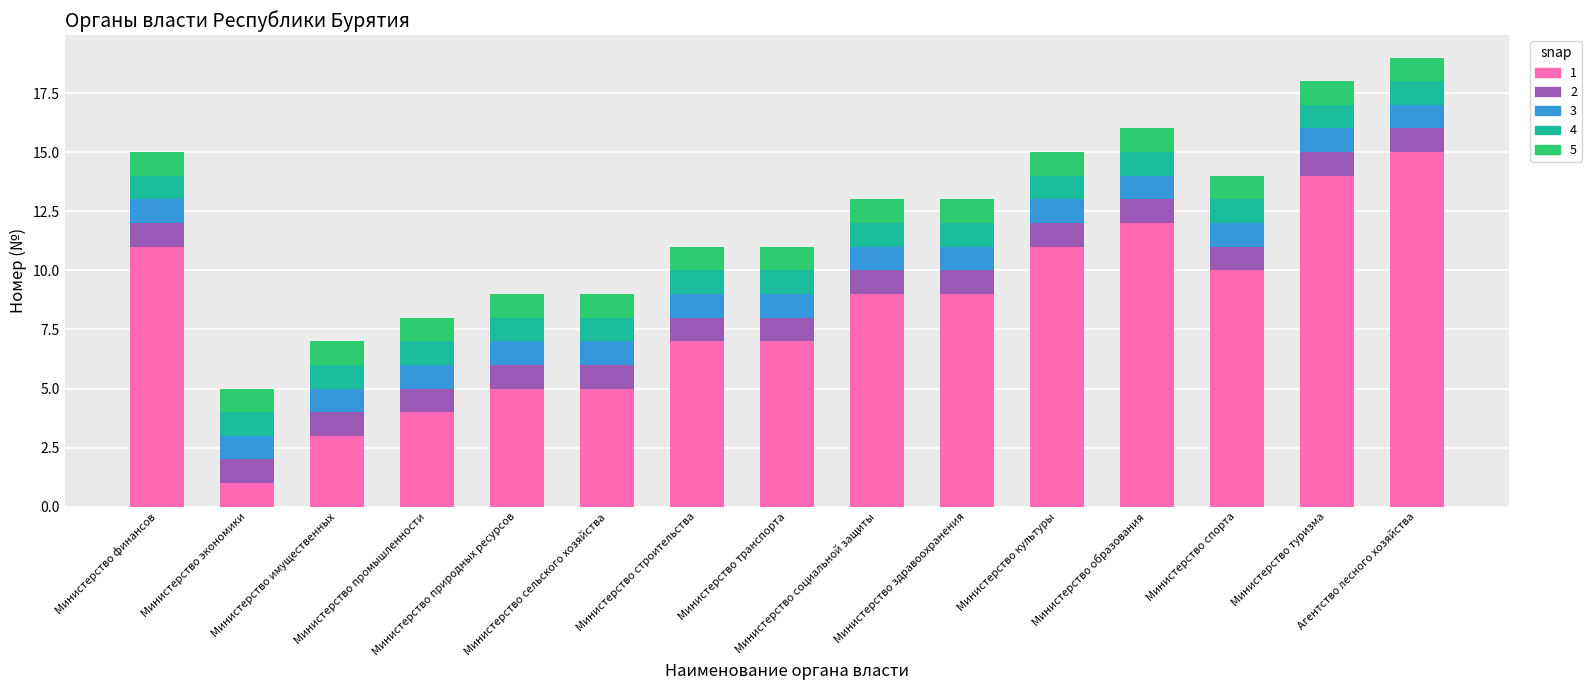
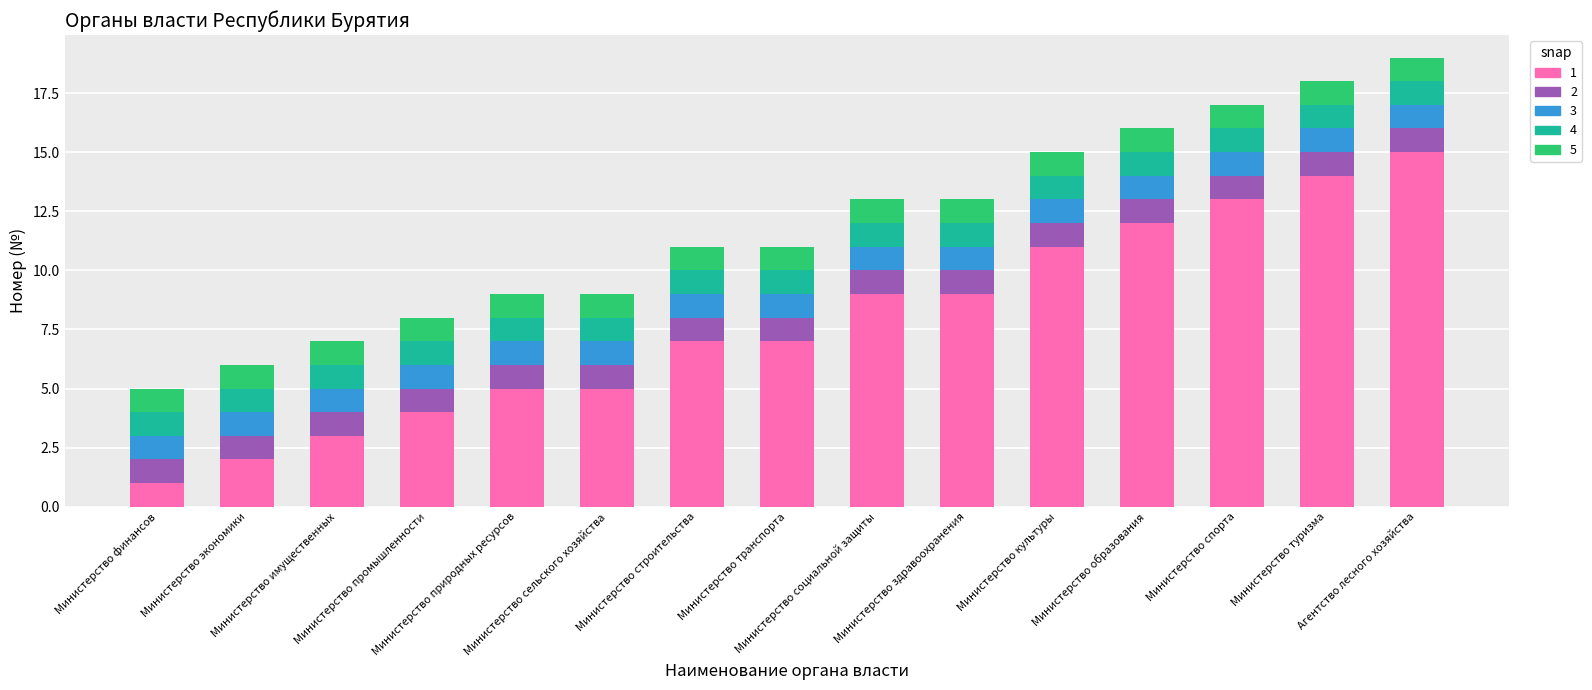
1, Министерство финансов: 11 -> 1
1, Министерство экономики: 1 -> 2
1, Министерство спорта: 10 -> 13
